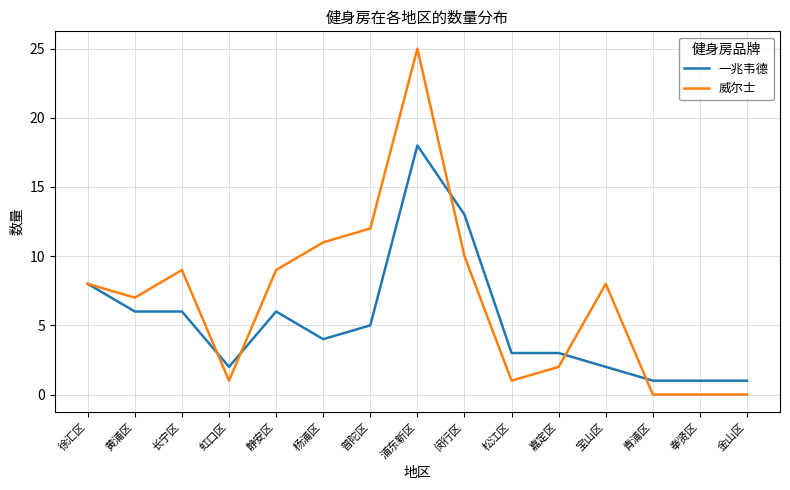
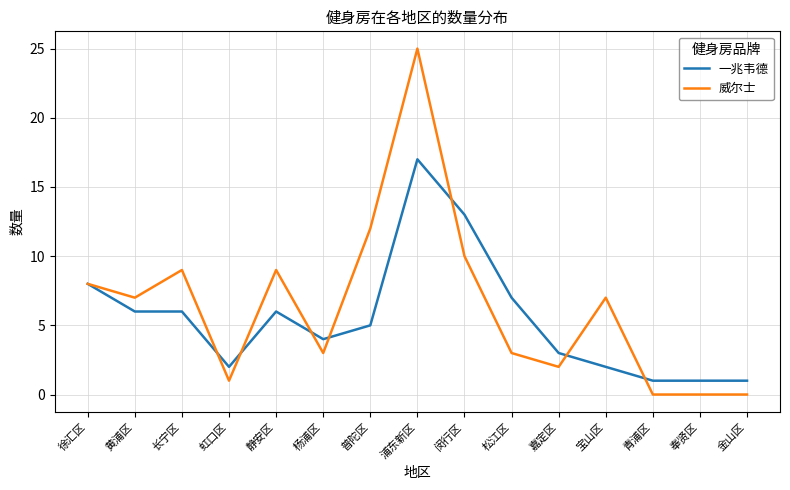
威尔士, 杨浦区: 11 -> 3
一兆韦德, 浦东新区: 18 -> 17
一兆韦德, 松江区: 3 -> 7
威尔士, 松江区: 1 -> 3
威尔士, 宝山区: 8 -> 7
